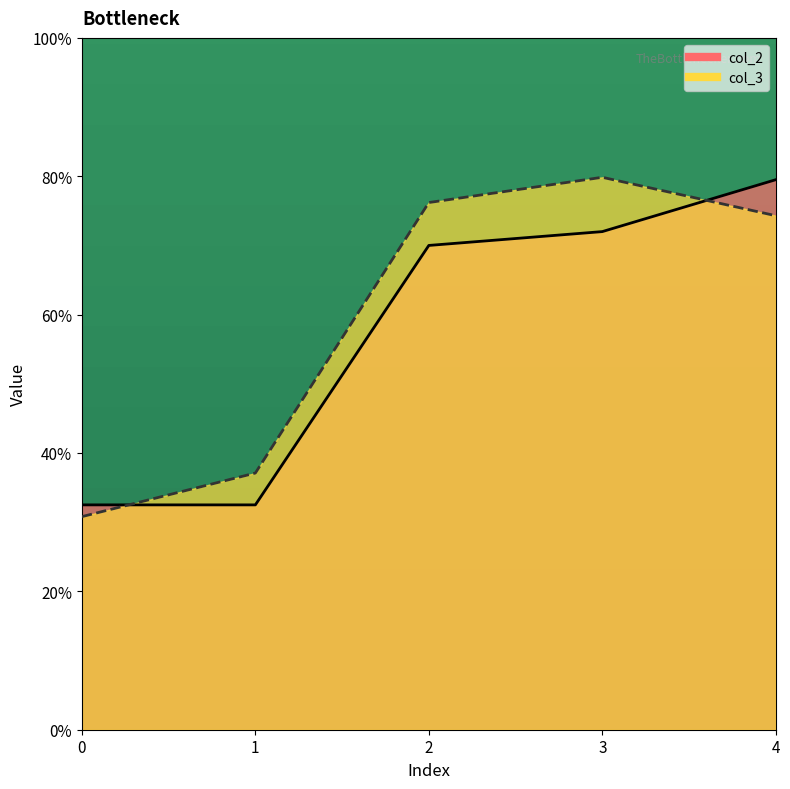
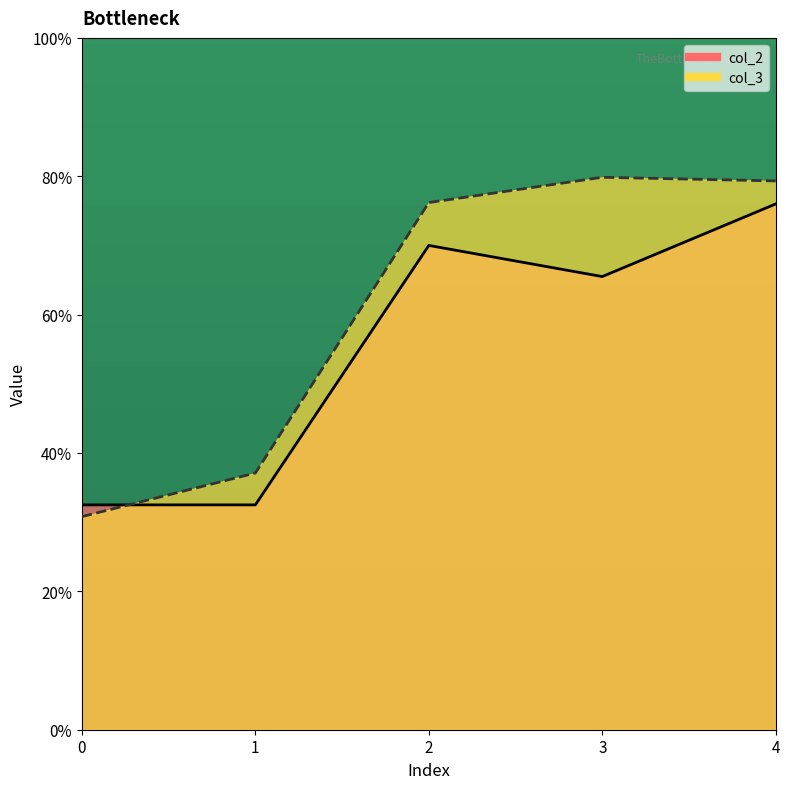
col_2, 3: 72% -> 66%
col_2, 4: 80% -> 76%
col_3, 4: 74% -> 79%
